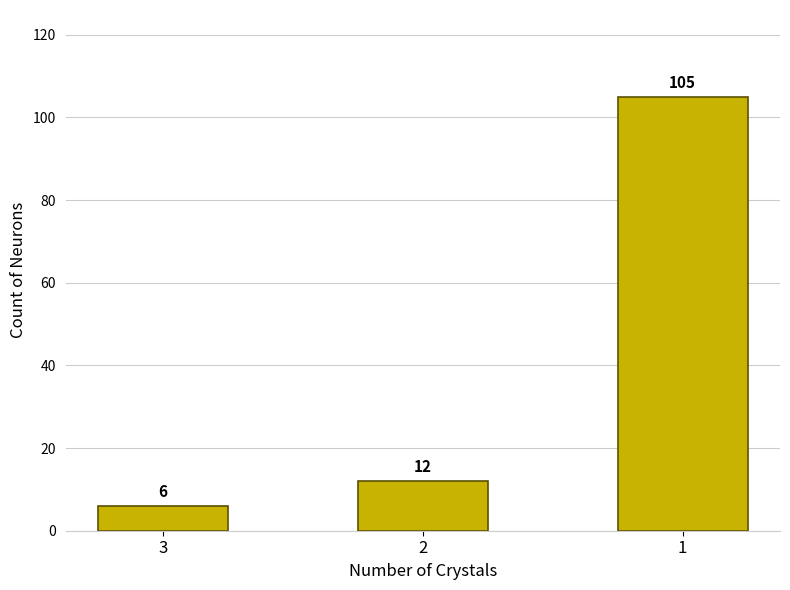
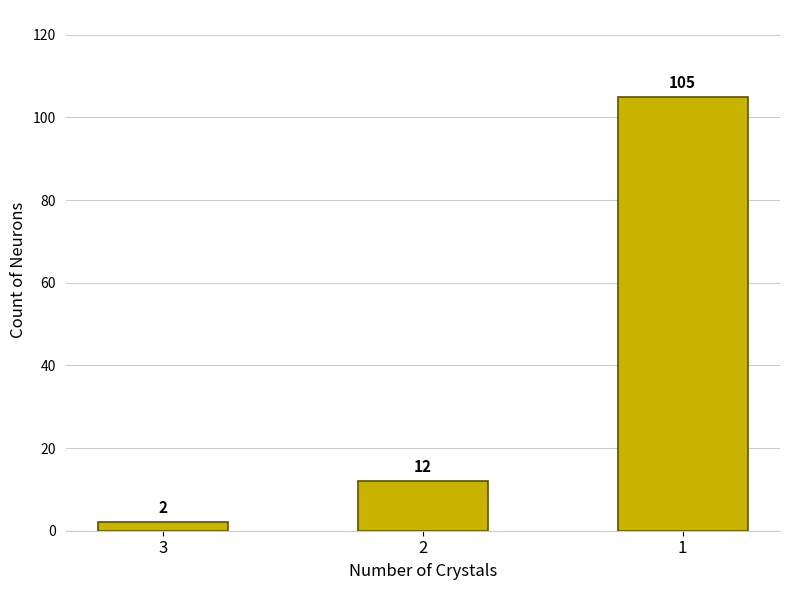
3: 6 -> 2
